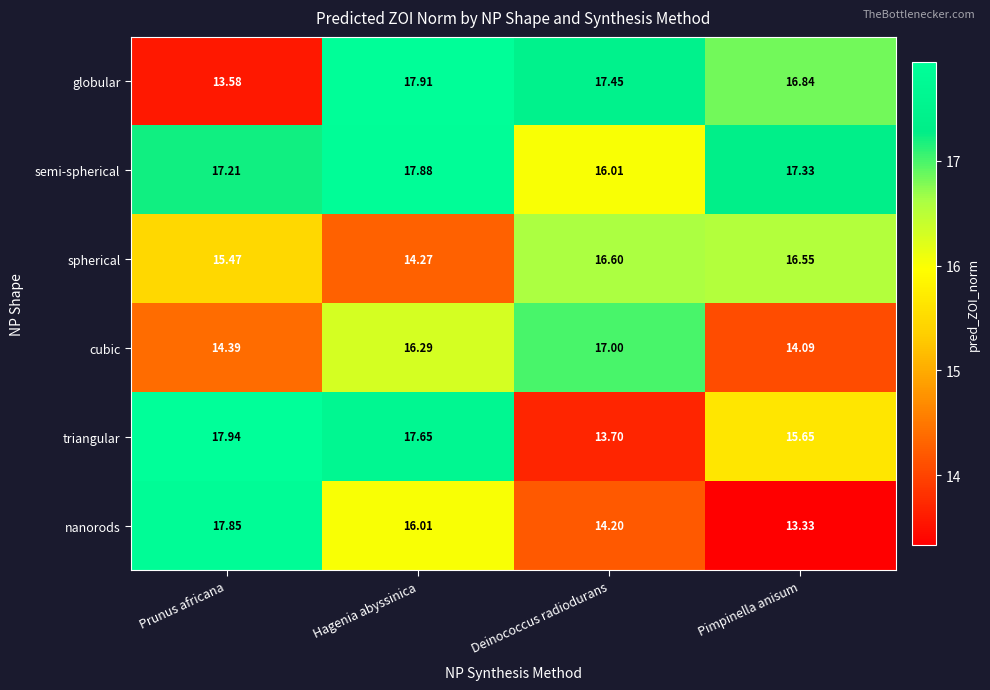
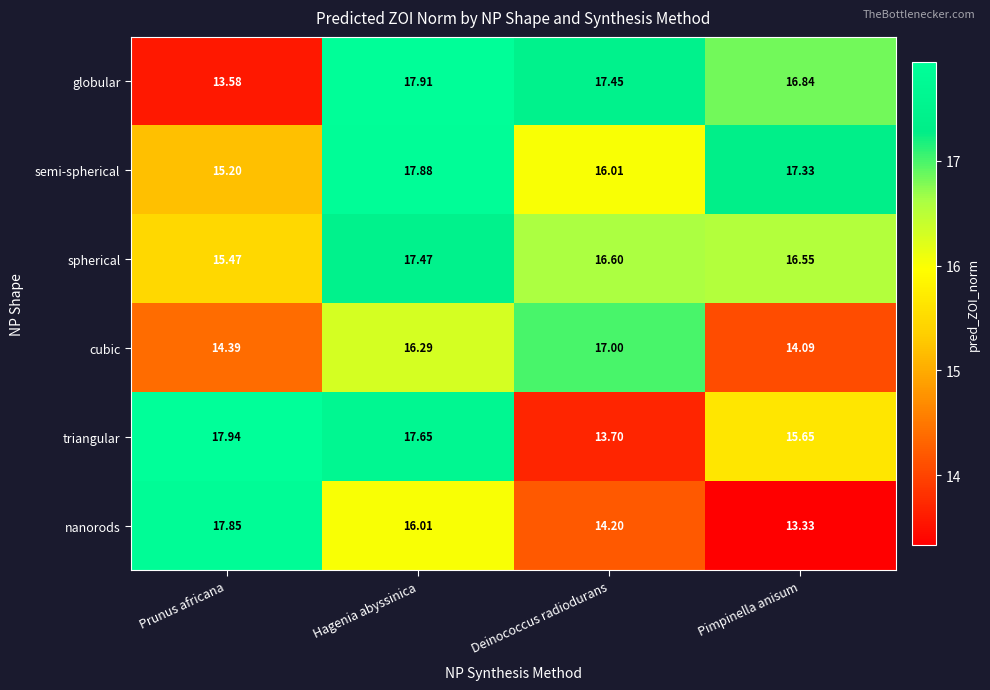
semi-spherical, Prunus africana: 17.21 -> 15.20
spherical, Hagenia abyssinica: 14.27 -> 17.47
